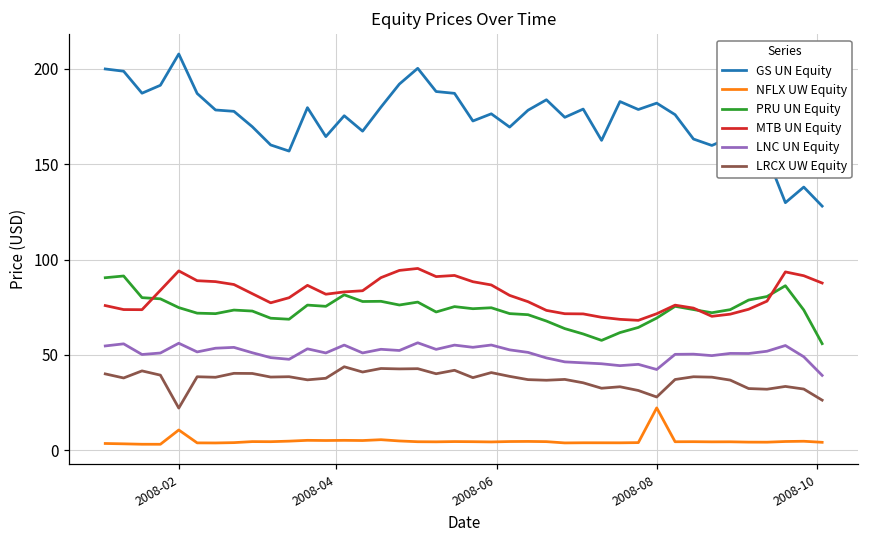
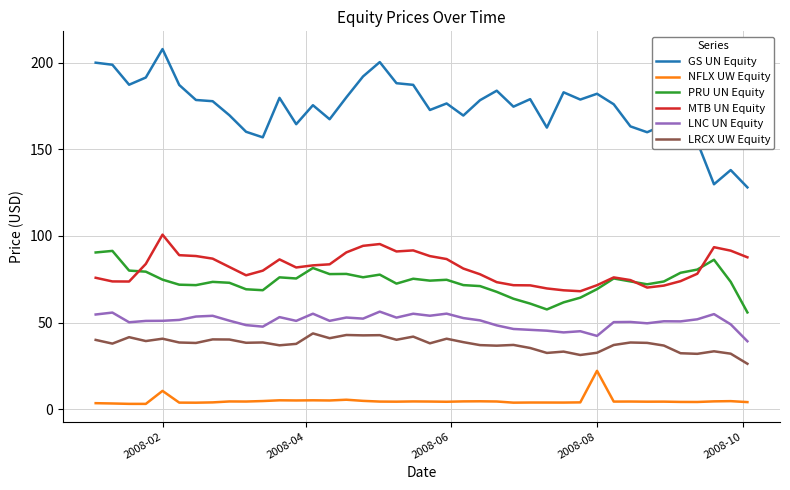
MTB UN Equity, 2008-02: 94 -> 101
LNC UN Equity, 2008-02: 56 -> 51
LRCX UW Equity, 2008-02: 22 -> 41
LRCX UW Equity, 2008-08: 28 -> 33
